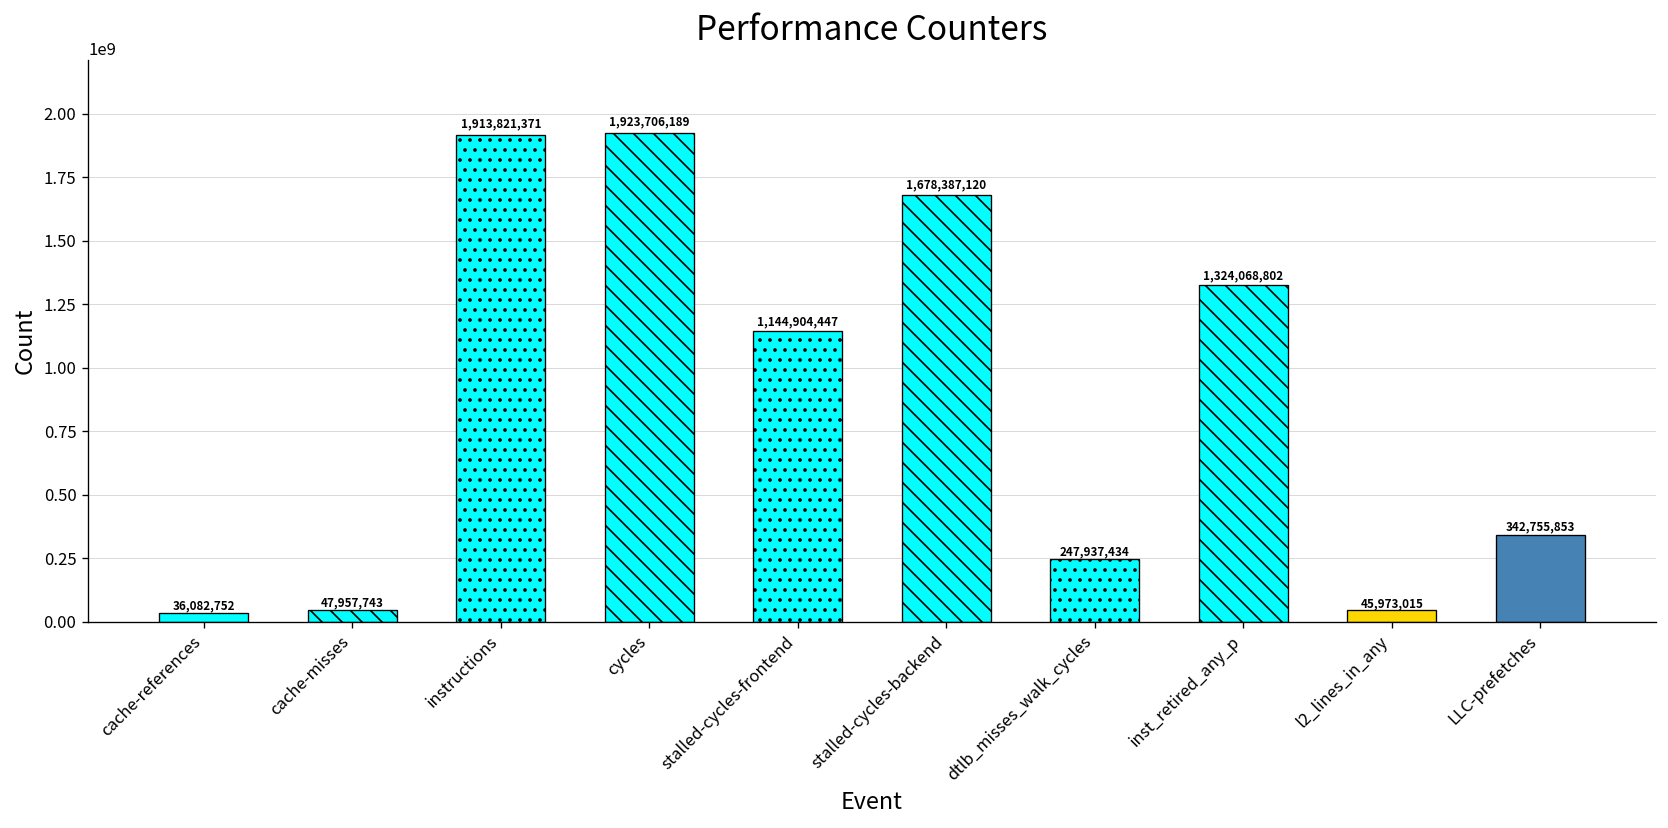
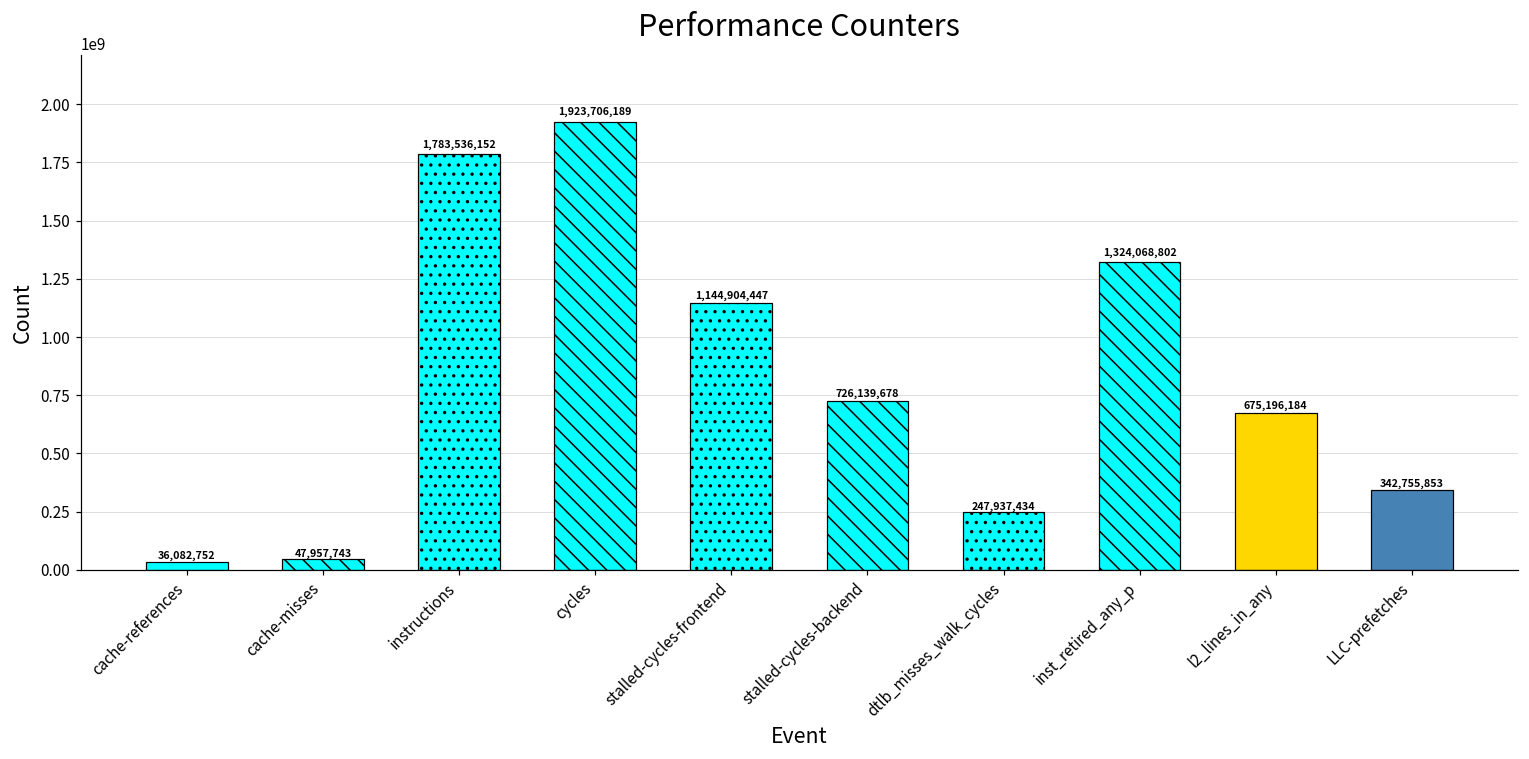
instructions: 1,913,821,371 -> 1,783,536,152
stalled-cycles-backend: 1,678,387,120 -> 726,139,678
l2_lines_in_any: 45,973,015 -> 675,196,184
